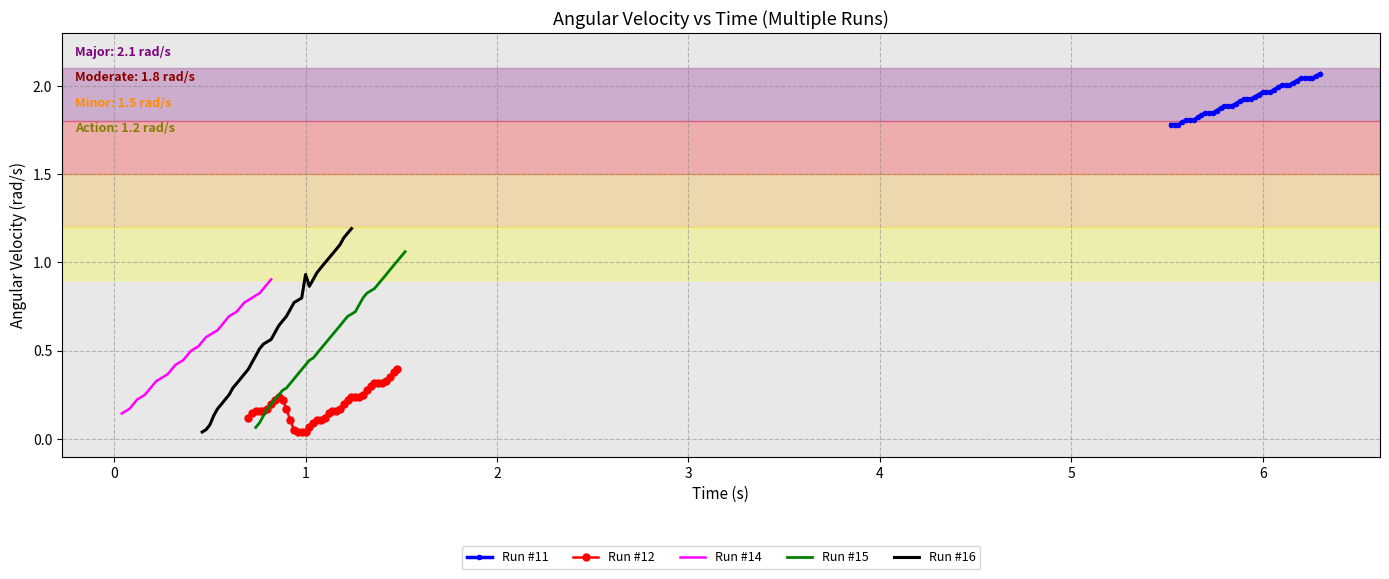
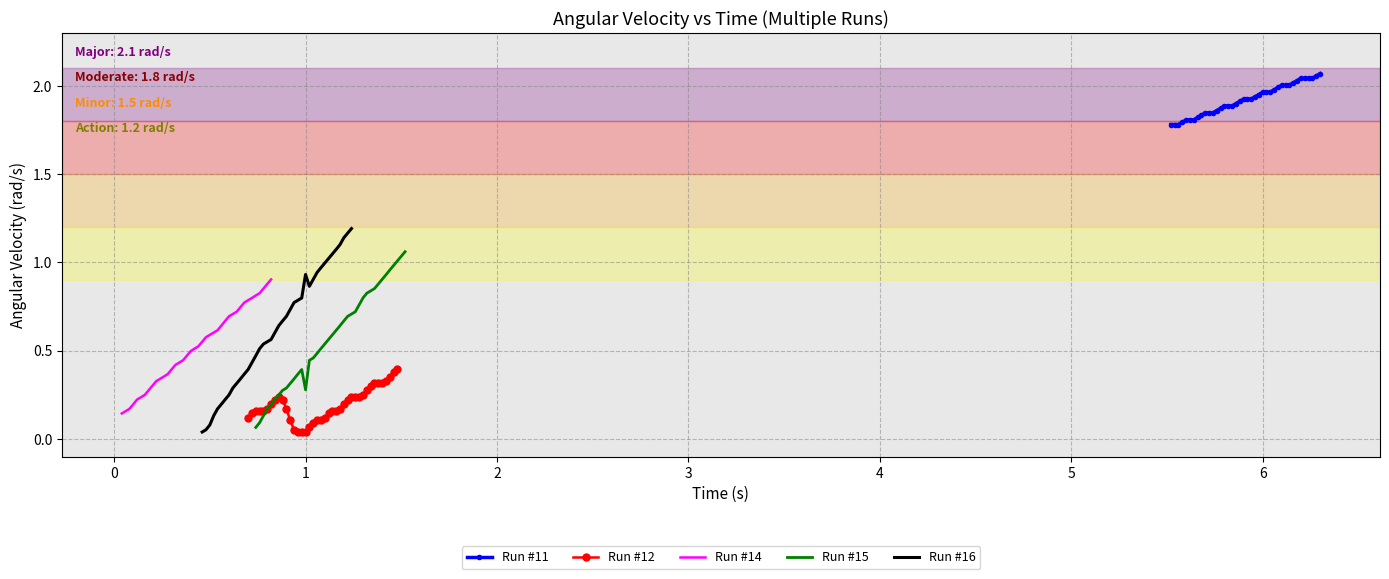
Run #15, 1: 0.42 -> 0.28
